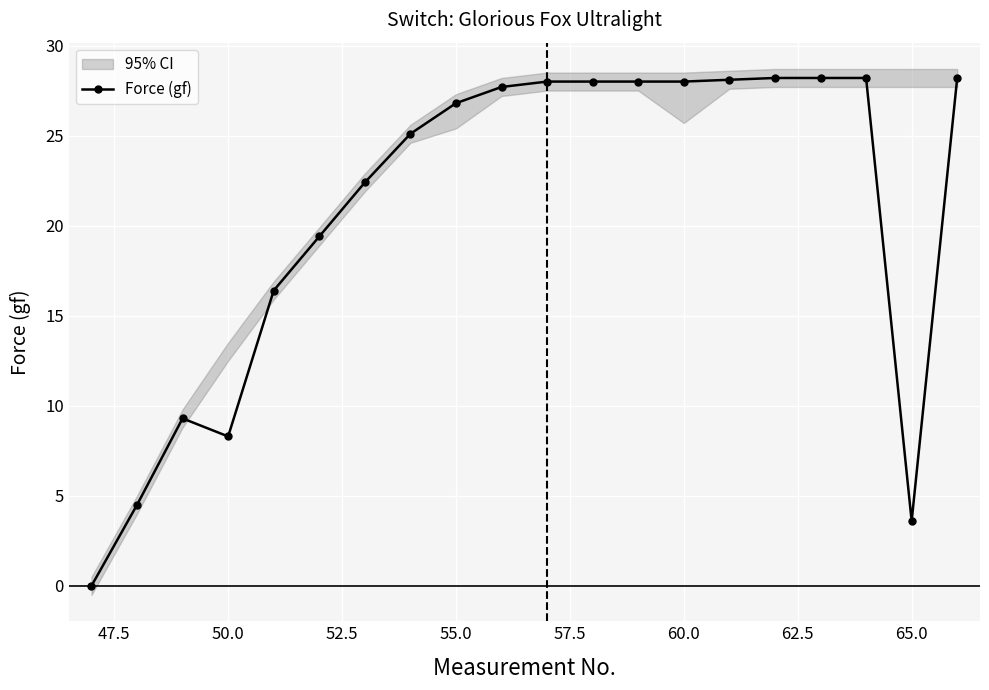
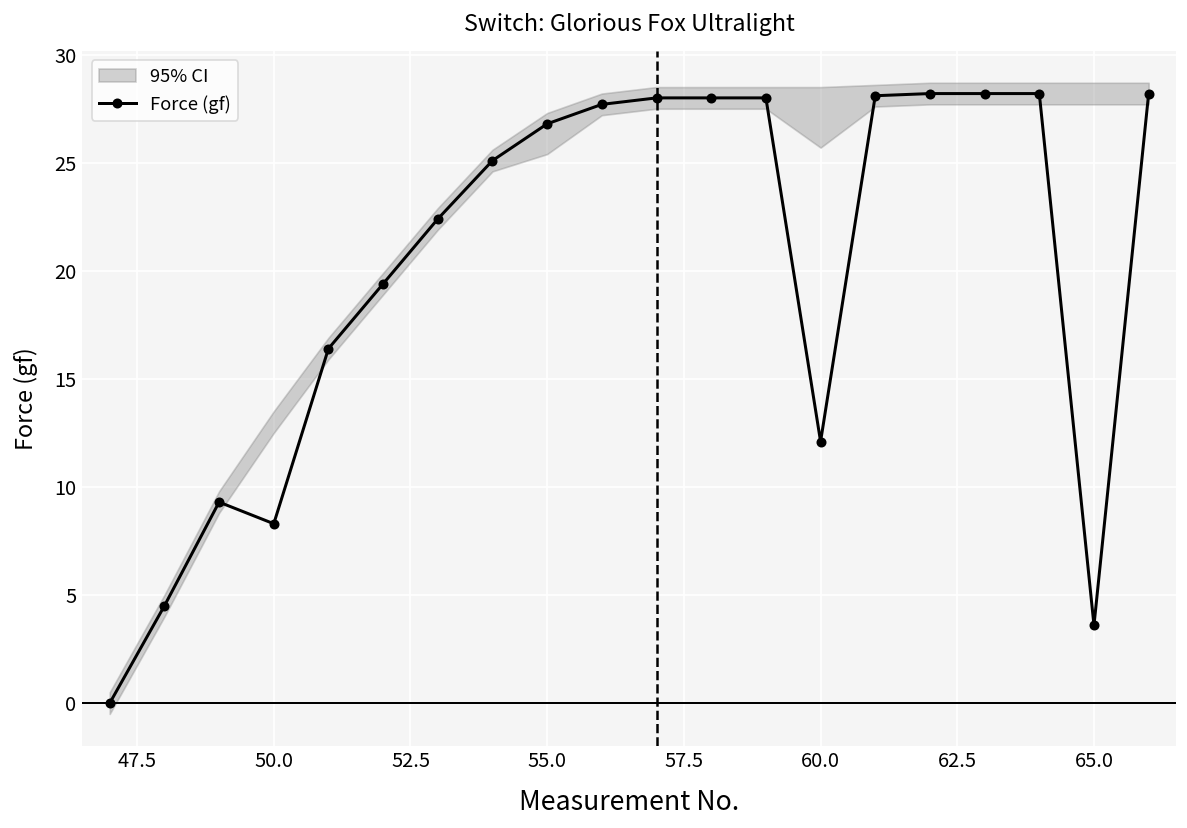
Force (gf), 60.0: 28.0 -> 12.1
